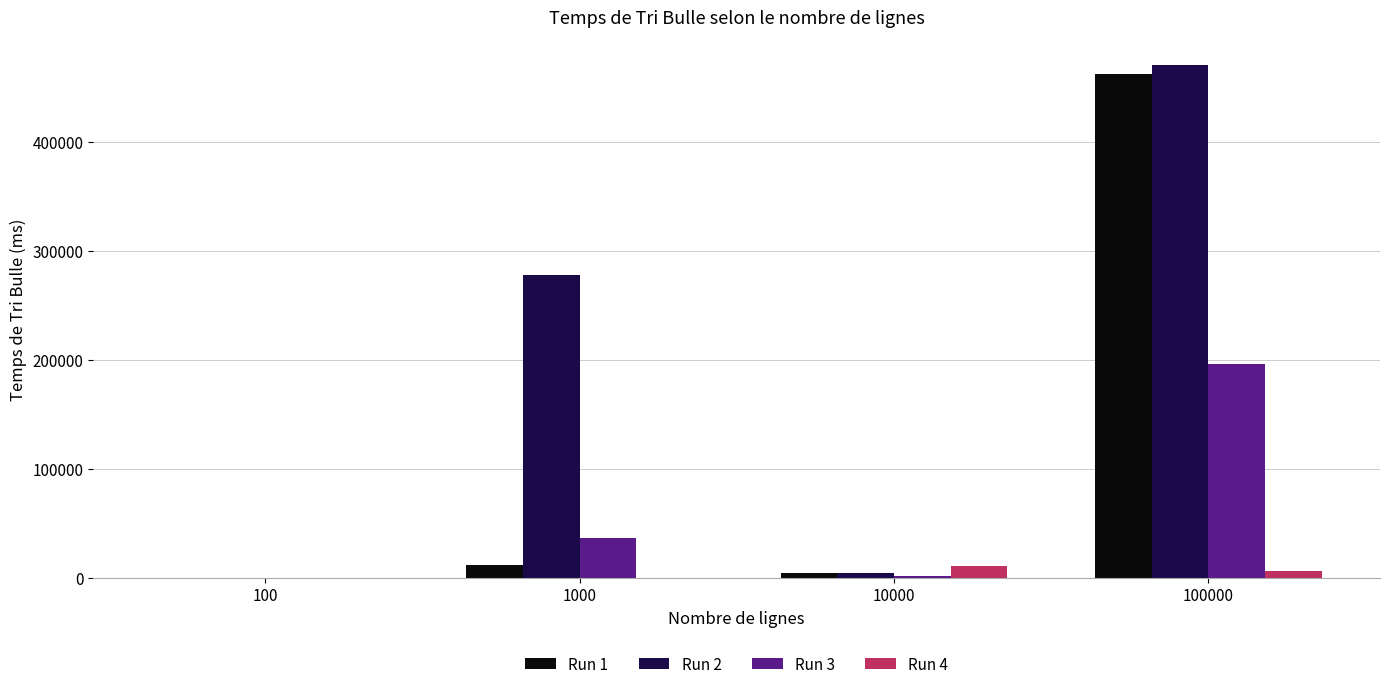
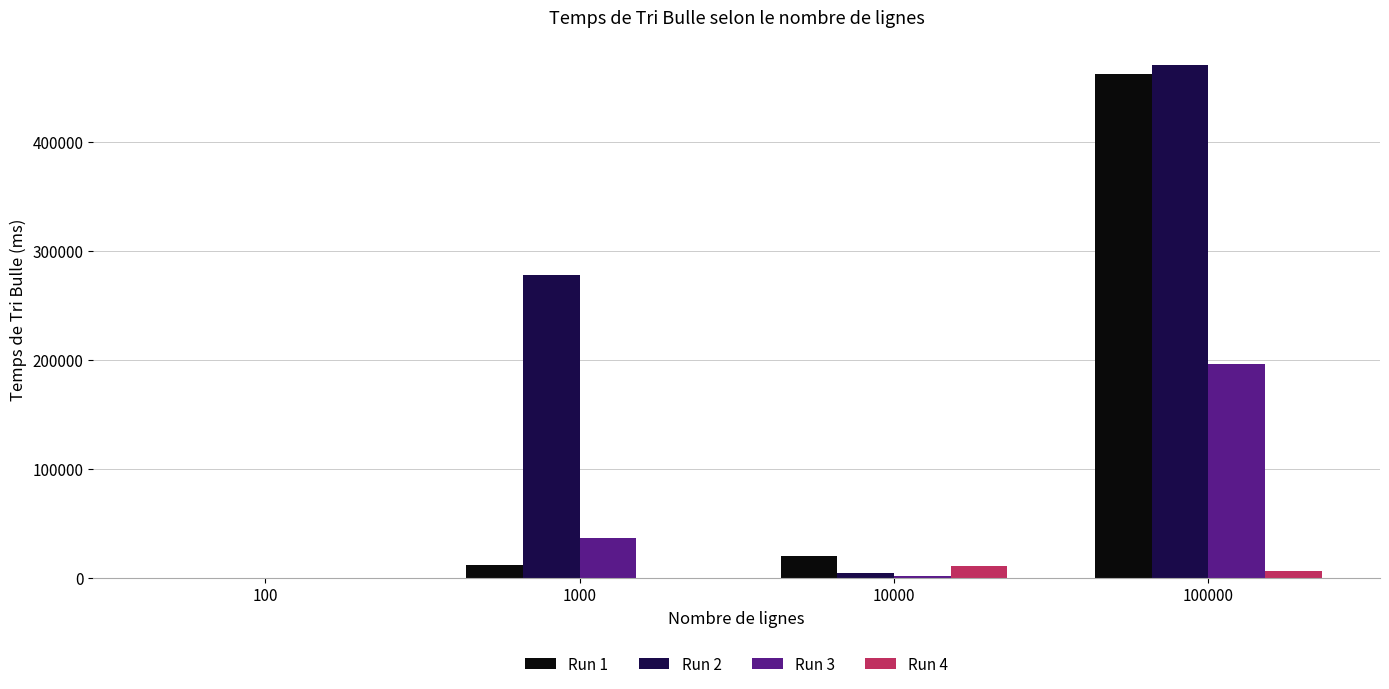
Run 1, 10000: 4000 -> 20000
